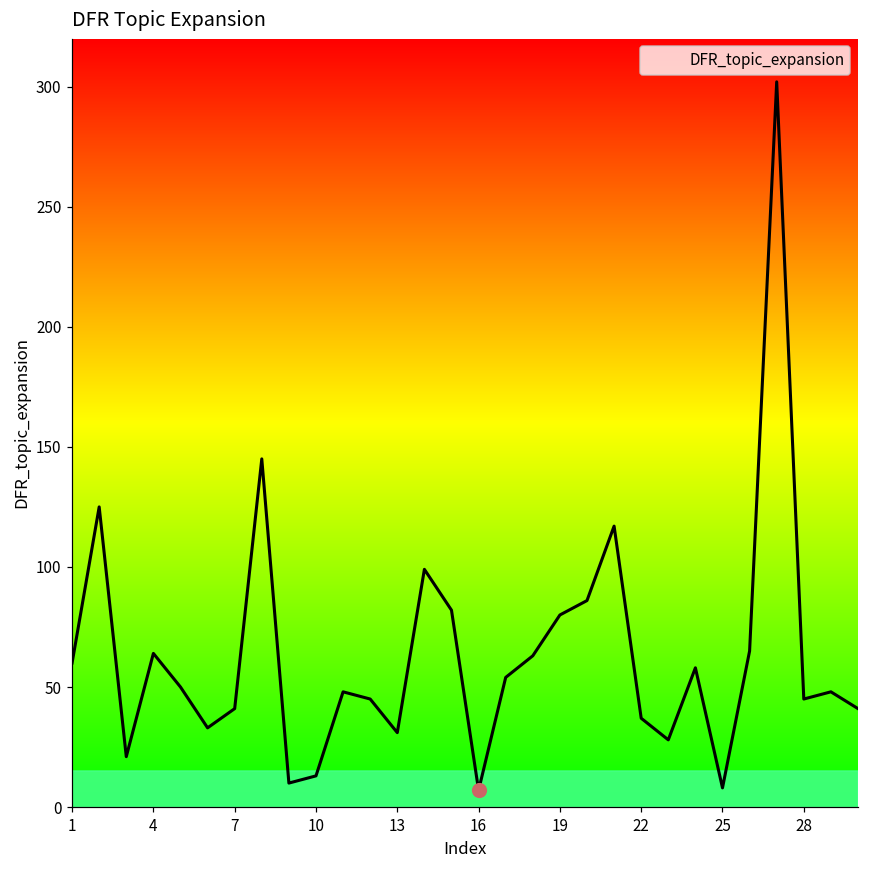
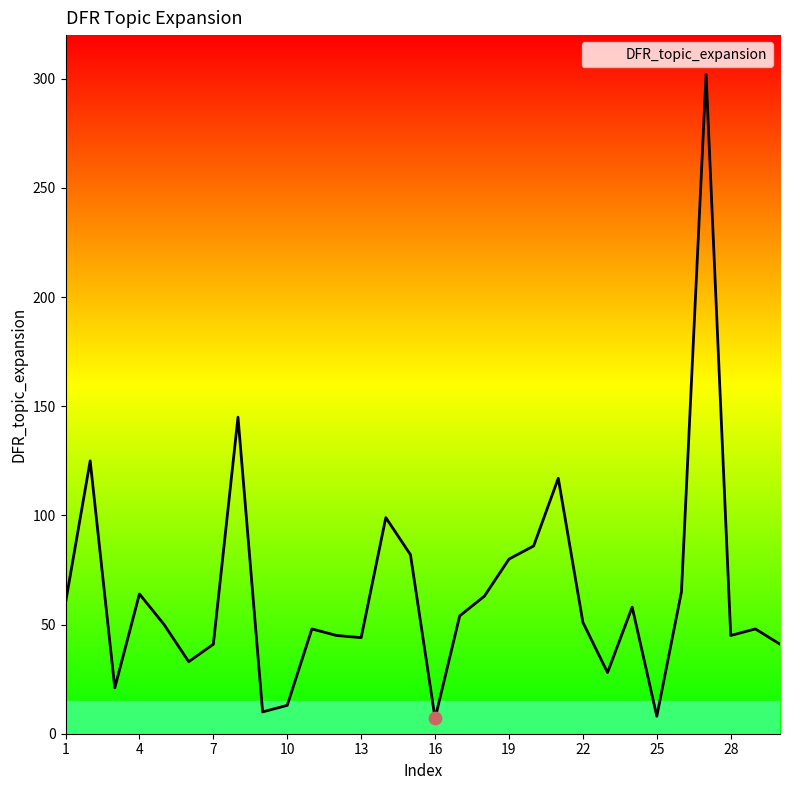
DFR_topic_expansion, 13: 31 -> 44
DFR_topic_expansion, 22: 37 -> 51
